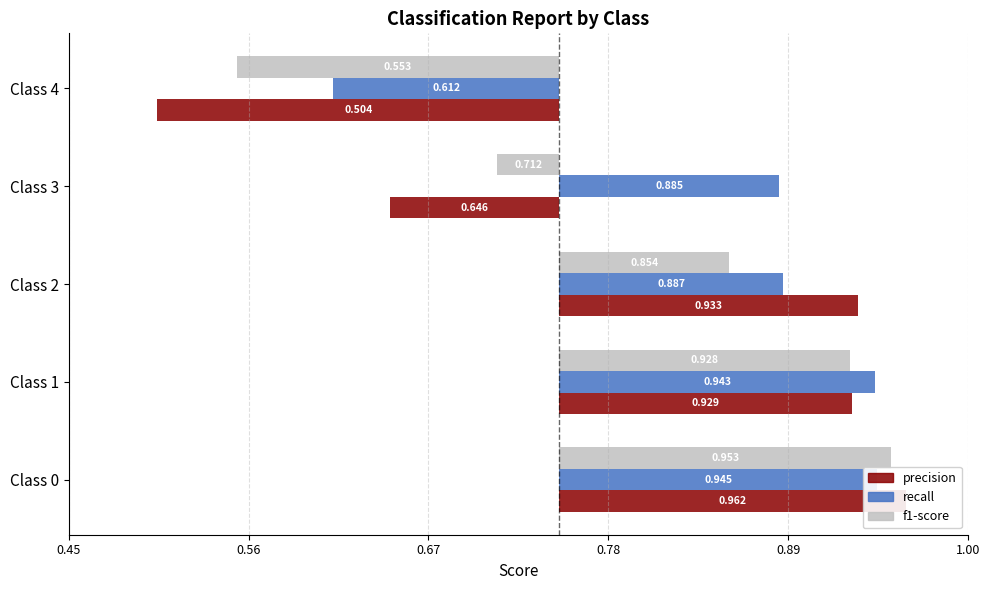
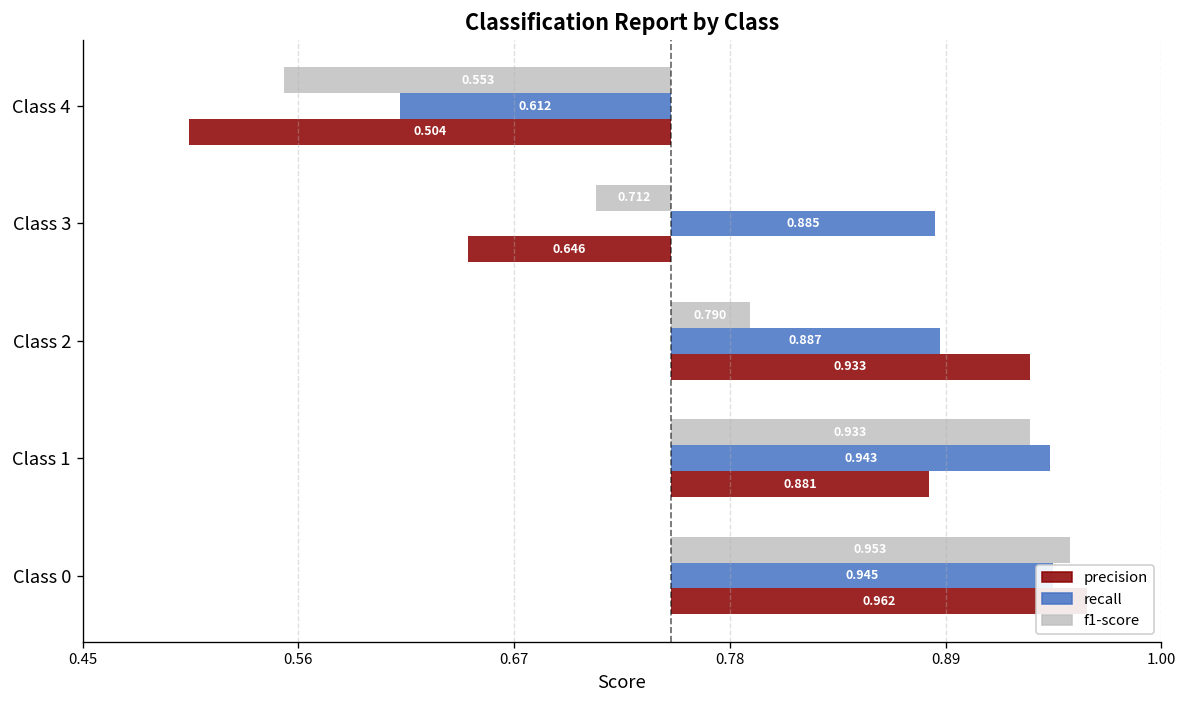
f1-score, Class 2: 0.854 -> 0.790
f1-score, Class 1: 0.928 -> 0.933
precision, Class 1: 0.929 -> 0.881
